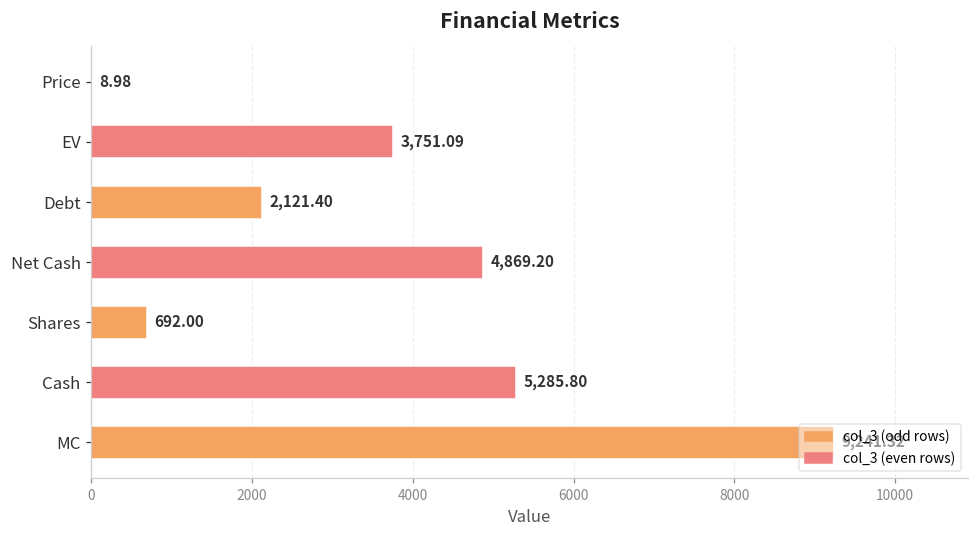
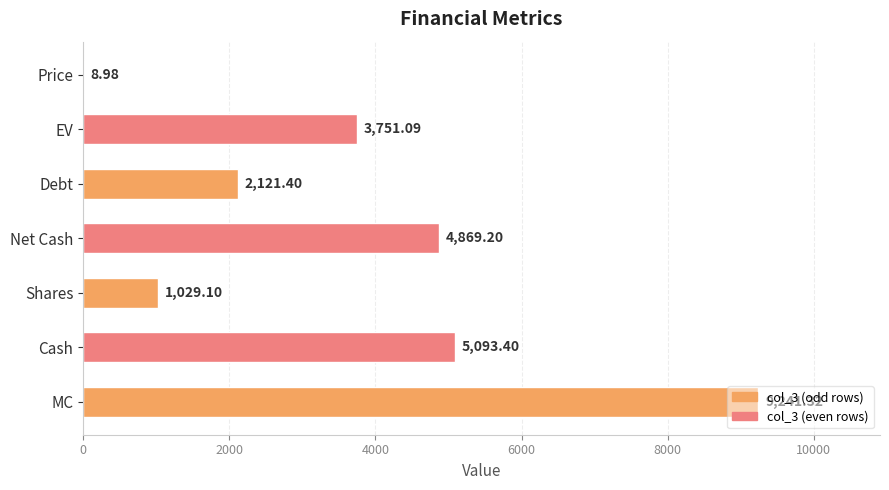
Shares: 692.00 -> 1,029.10
Cash: 5,285.80 -> 5,093.40
